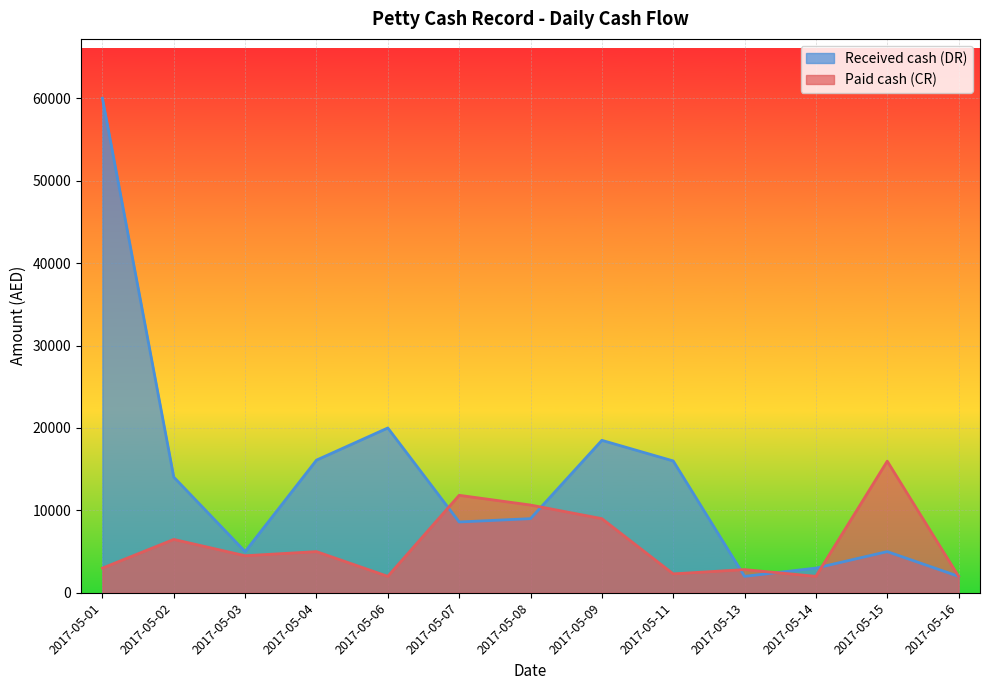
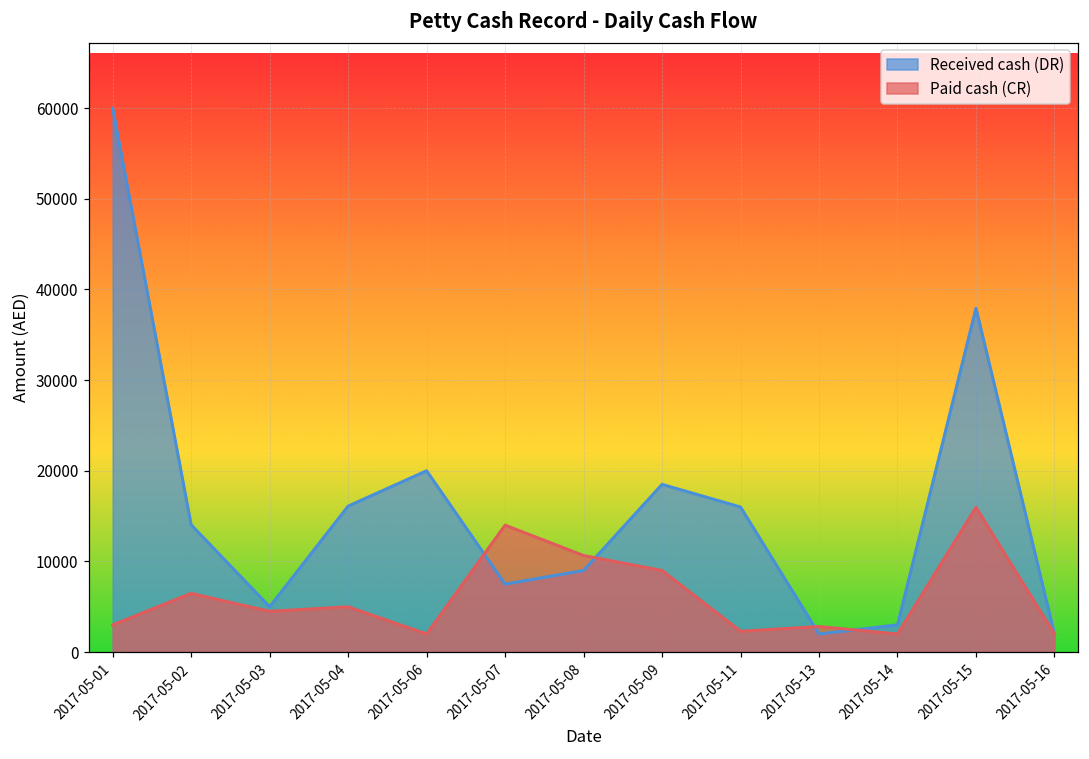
Received cash (DR), 2017-05-07: 9000 -> 8000
Paid cash (CR), 2017-05-07: 12000 -> 14000
Received cash (DR), 2017-05-15: 5000 -> 38000
